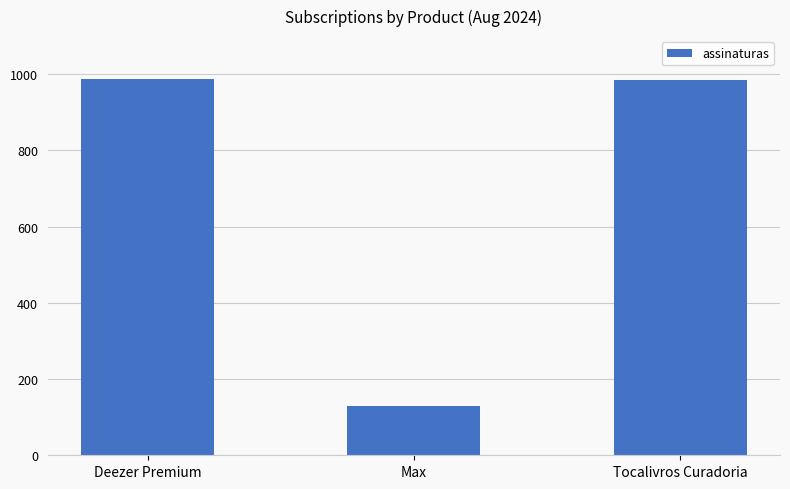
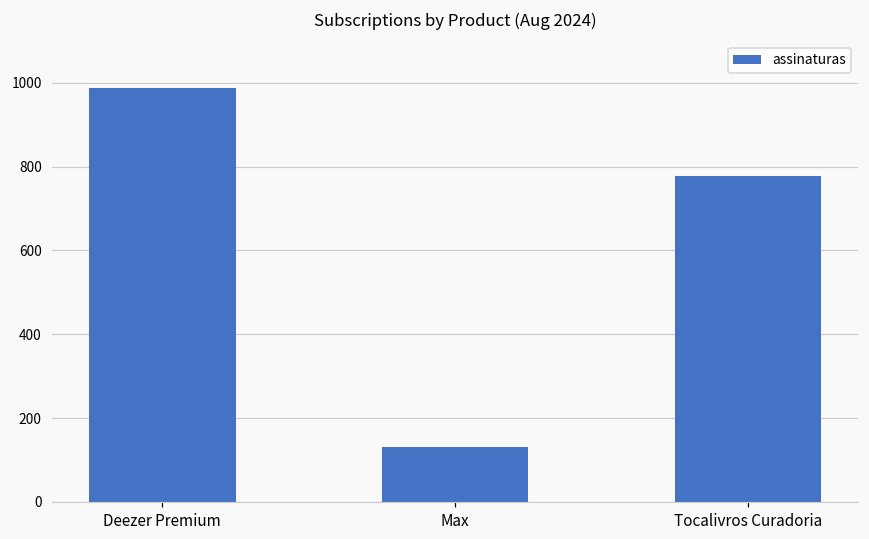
Tocalivros Curadoria: 990 -> 780
